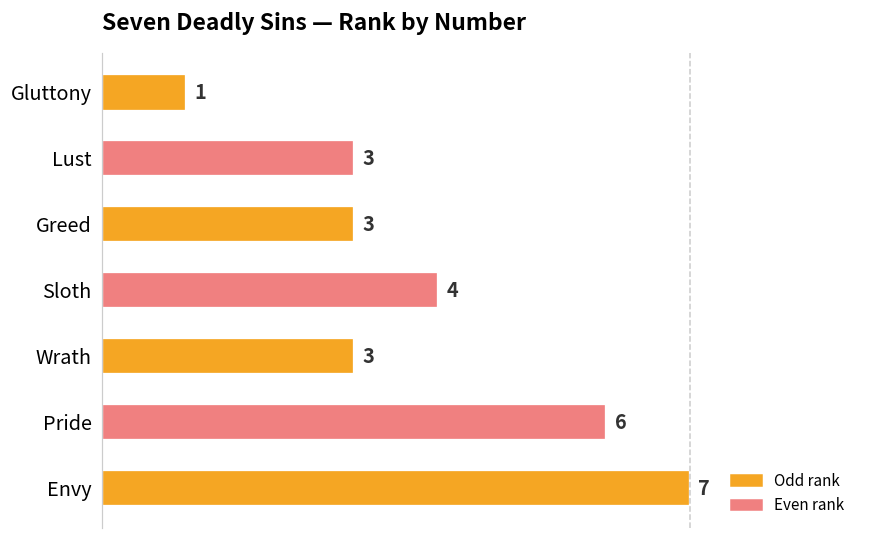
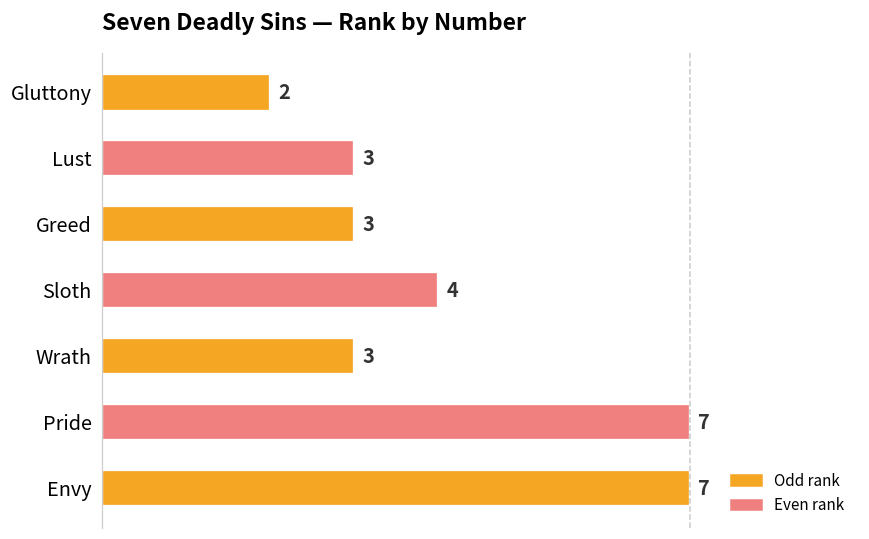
Gluttony: 1 -> 2
Pride: 6 -> 7
